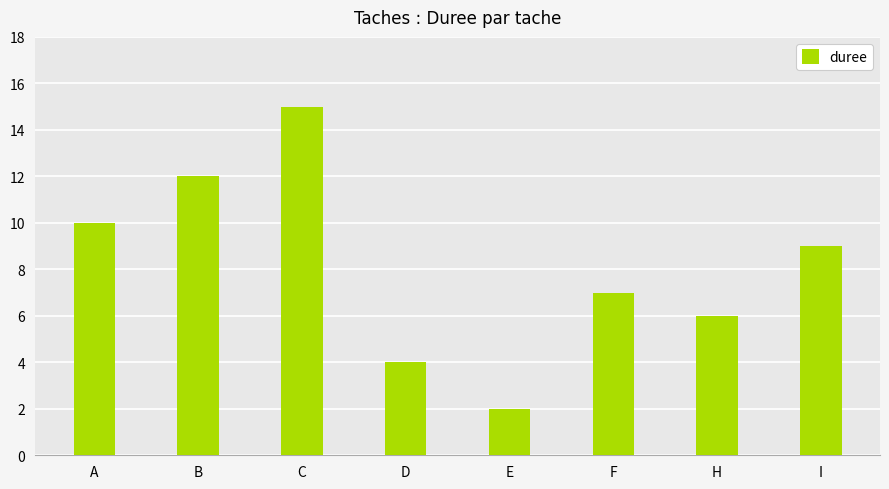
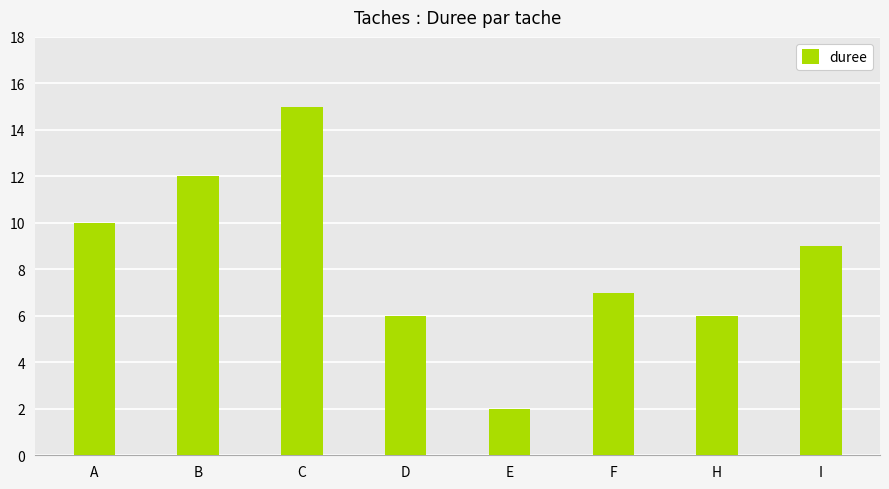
D: 4 -> 6
